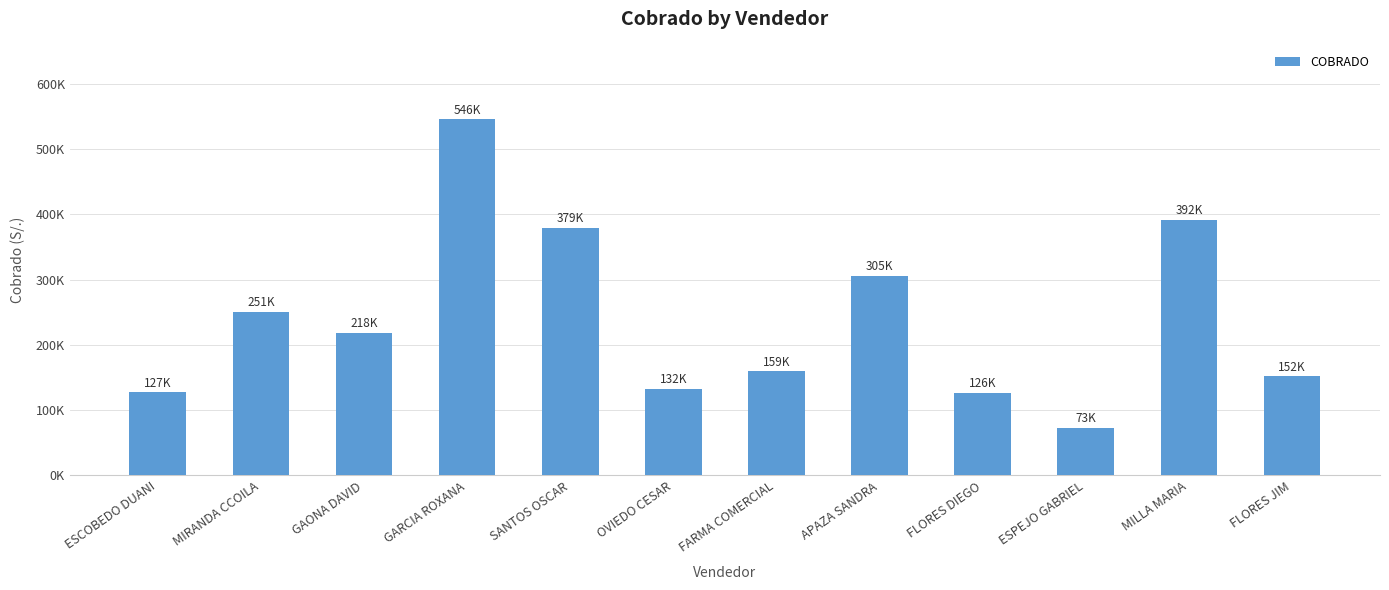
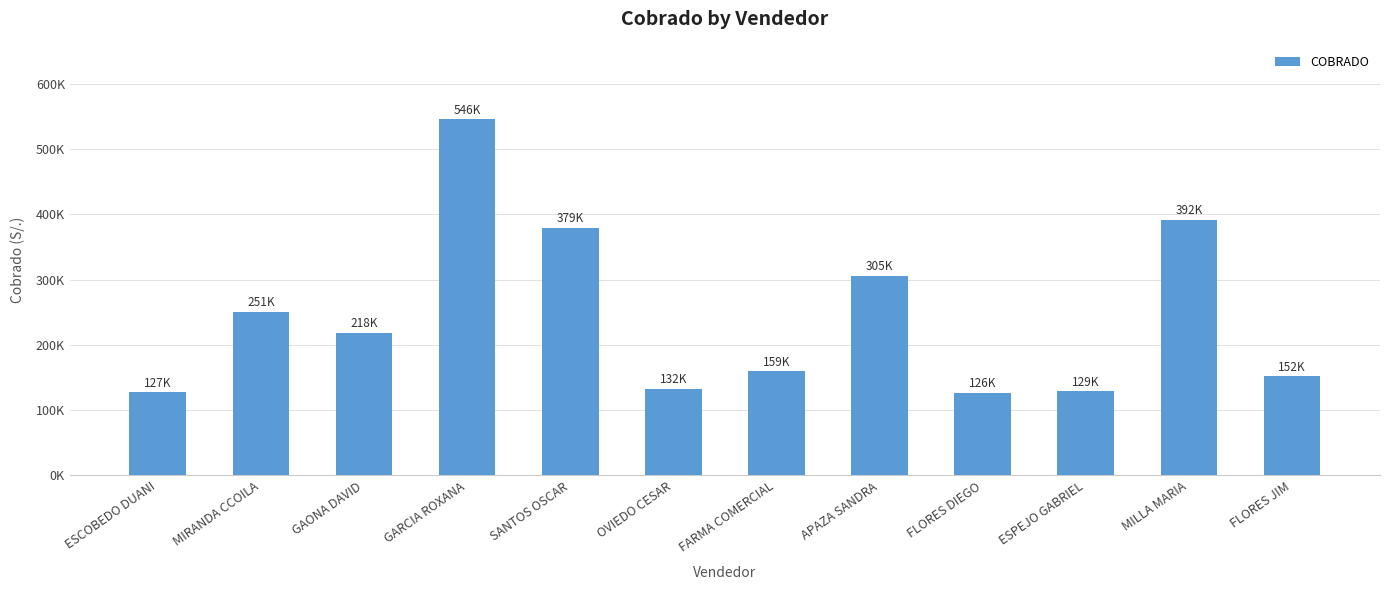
ESPEJO GABRIEL: 73K -> 129K
